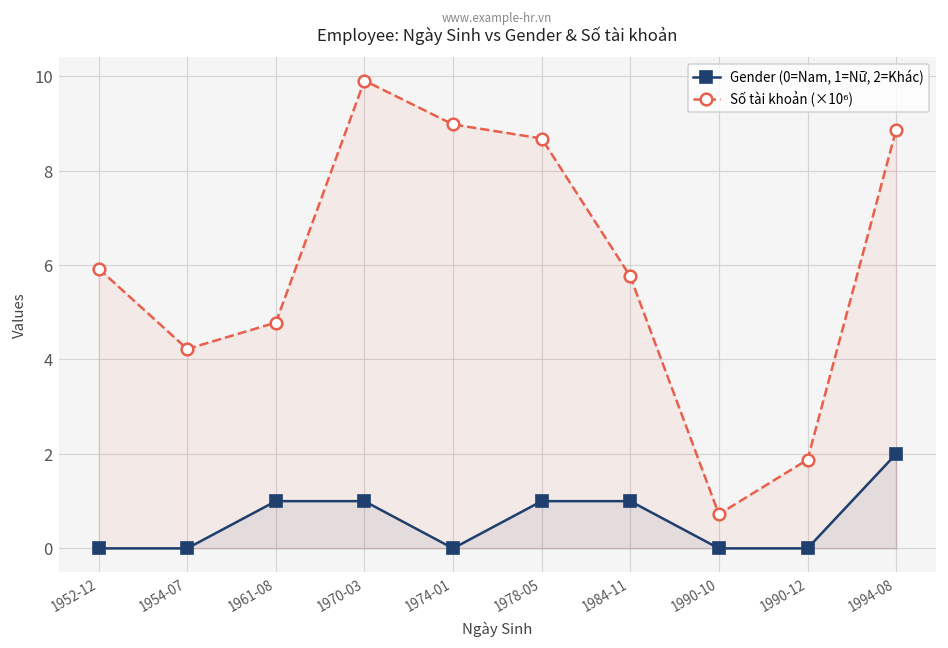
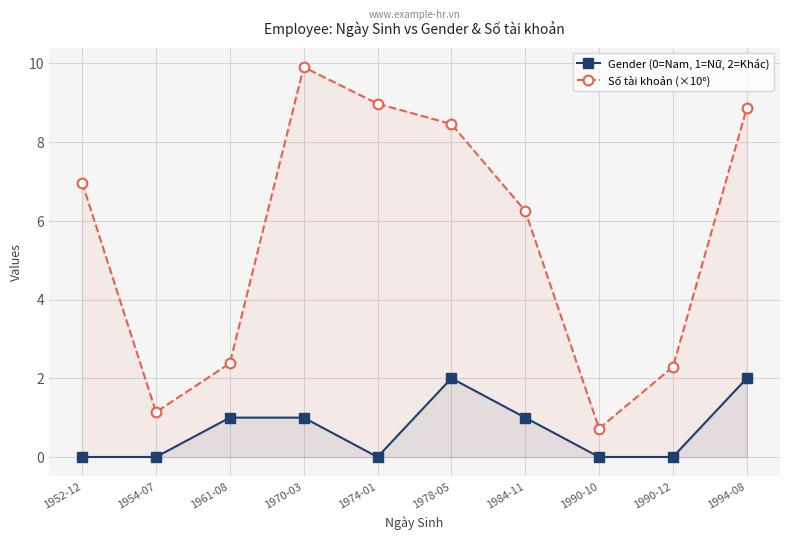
Số tài khoản (×10⁶), 1952-12: 5.9 -> 7.0
Số tài khoản (×10⁶), 1954-07: 4.2 -> 1.1
Số tài khoản (×10⁶), 1961-08: 4.8 -> 2.4
Gender (0=Nam, 1=Nữ, 2=Khác), 1978-05: 1 -> 2
Số tài khoản (×10⁶), 1978-05: 8.7 -> 8.5
Số tài khoản (×10⁶), 1984-11: 5.8 -> 6.3
Số tài khoản (×10⁶), 1990-12: 1.9 -> 2.3
